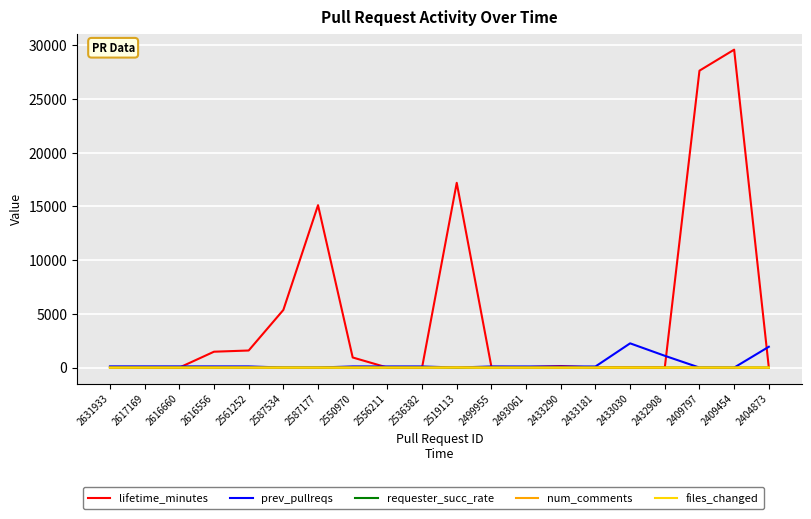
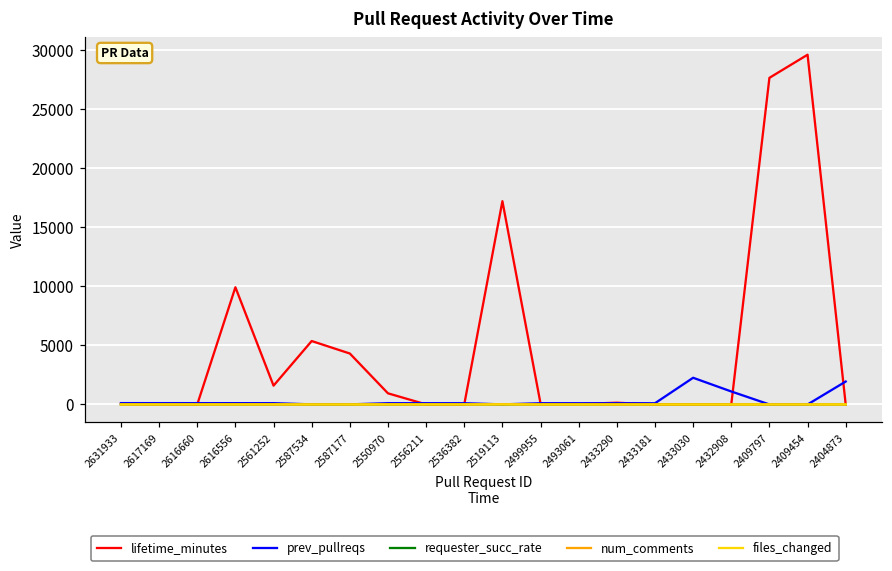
lifetime_minutes, 2616556: 1500 -> 9900
lifetime_minutes, 2587177: 15100 -> 4300
